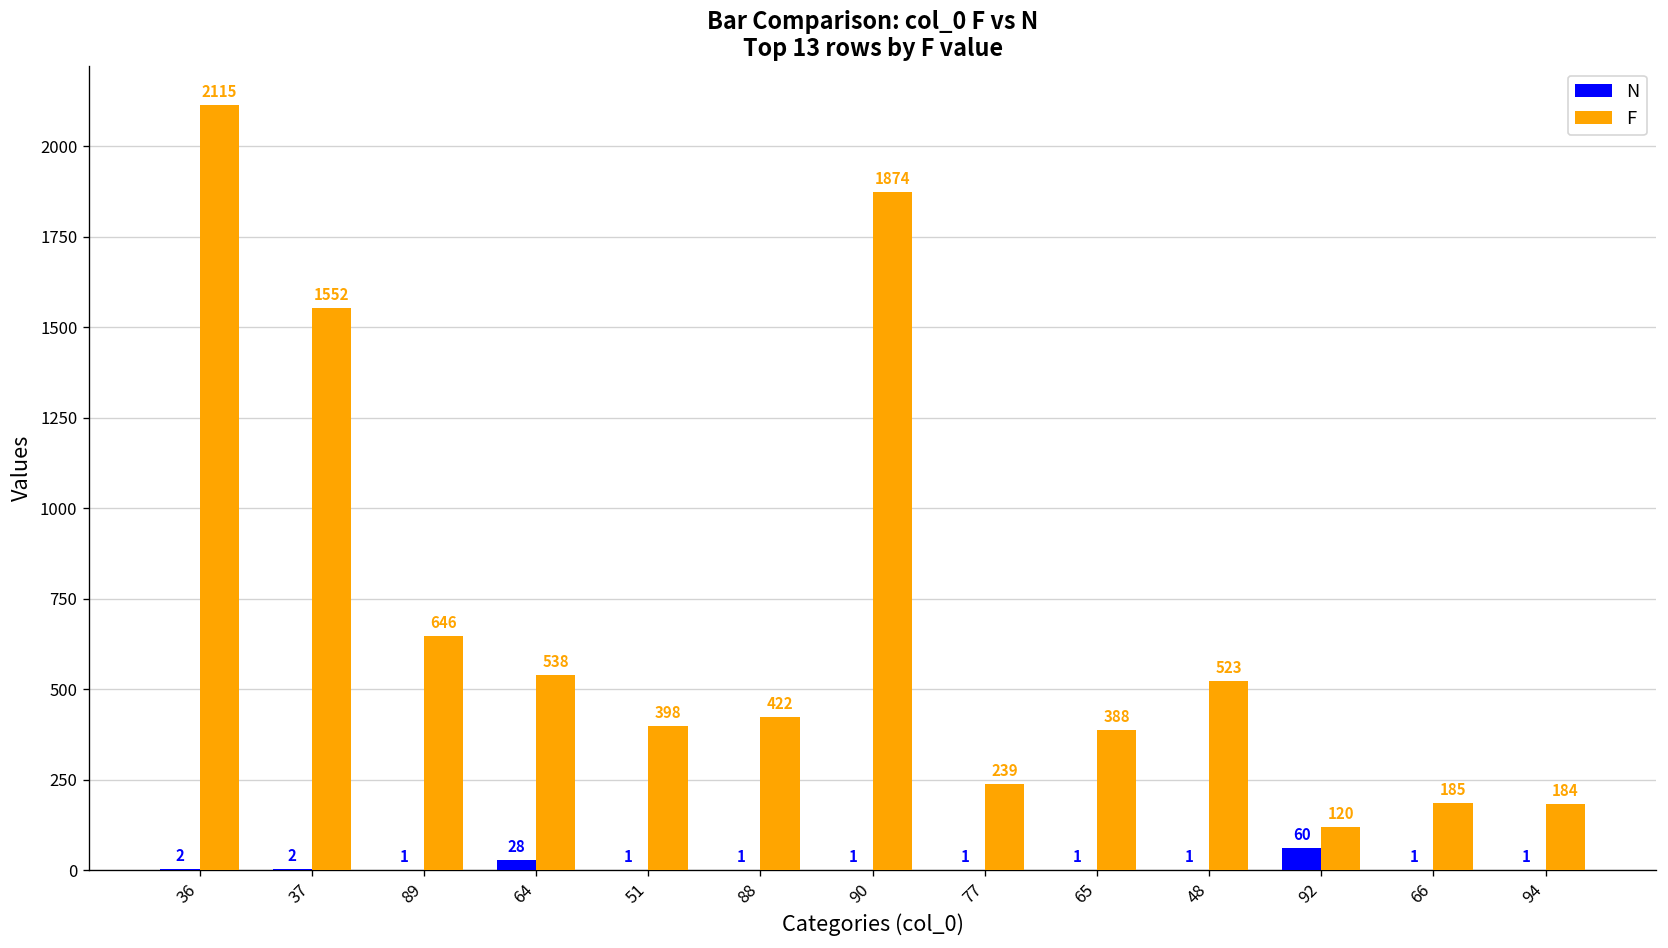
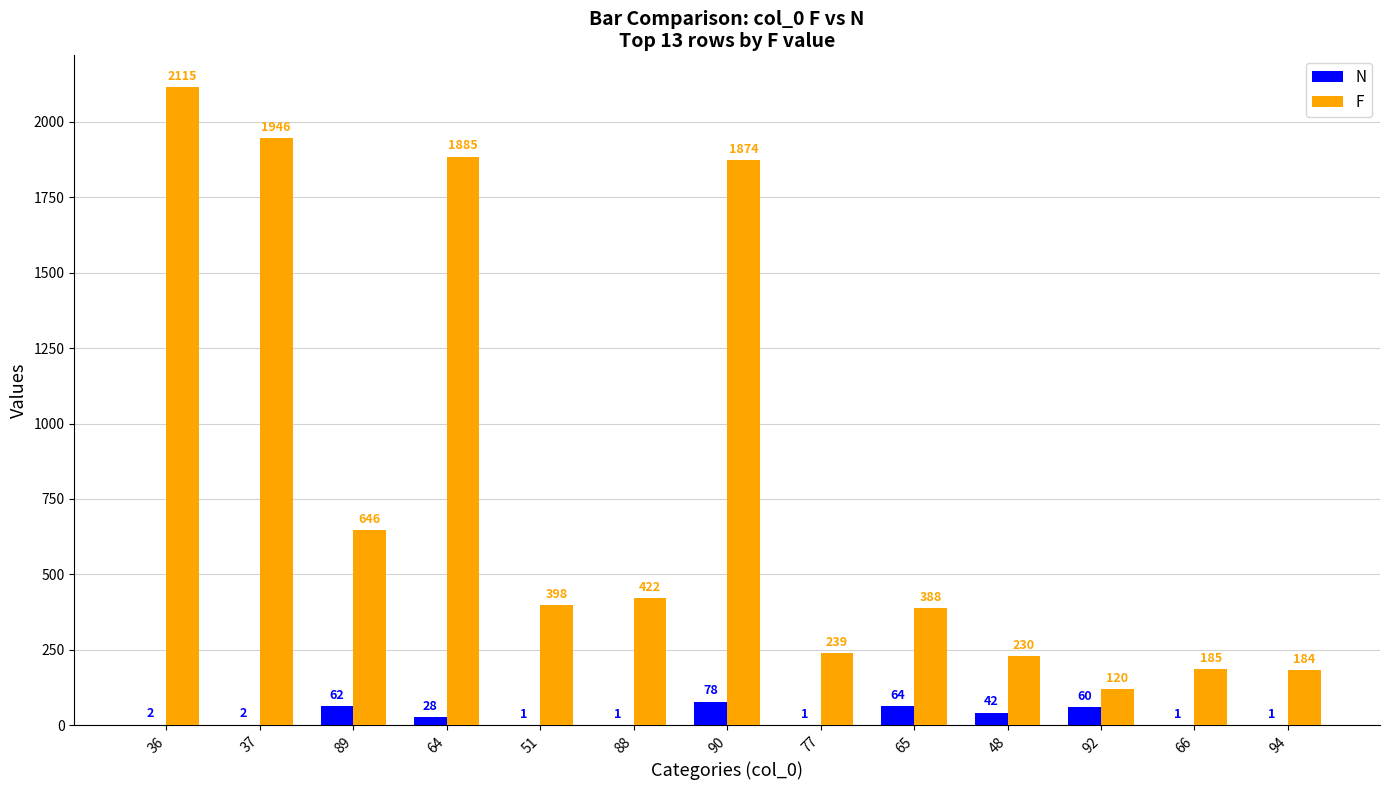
F, 37: 1552 -> 1946
N, 89: 1 -> 62
F, 64: 538 -> 1885
N, 90: 1 -> 78
N, 65: 1 -> 64
N, 48: 1 -> 42
F, 48: 523 -> 230
